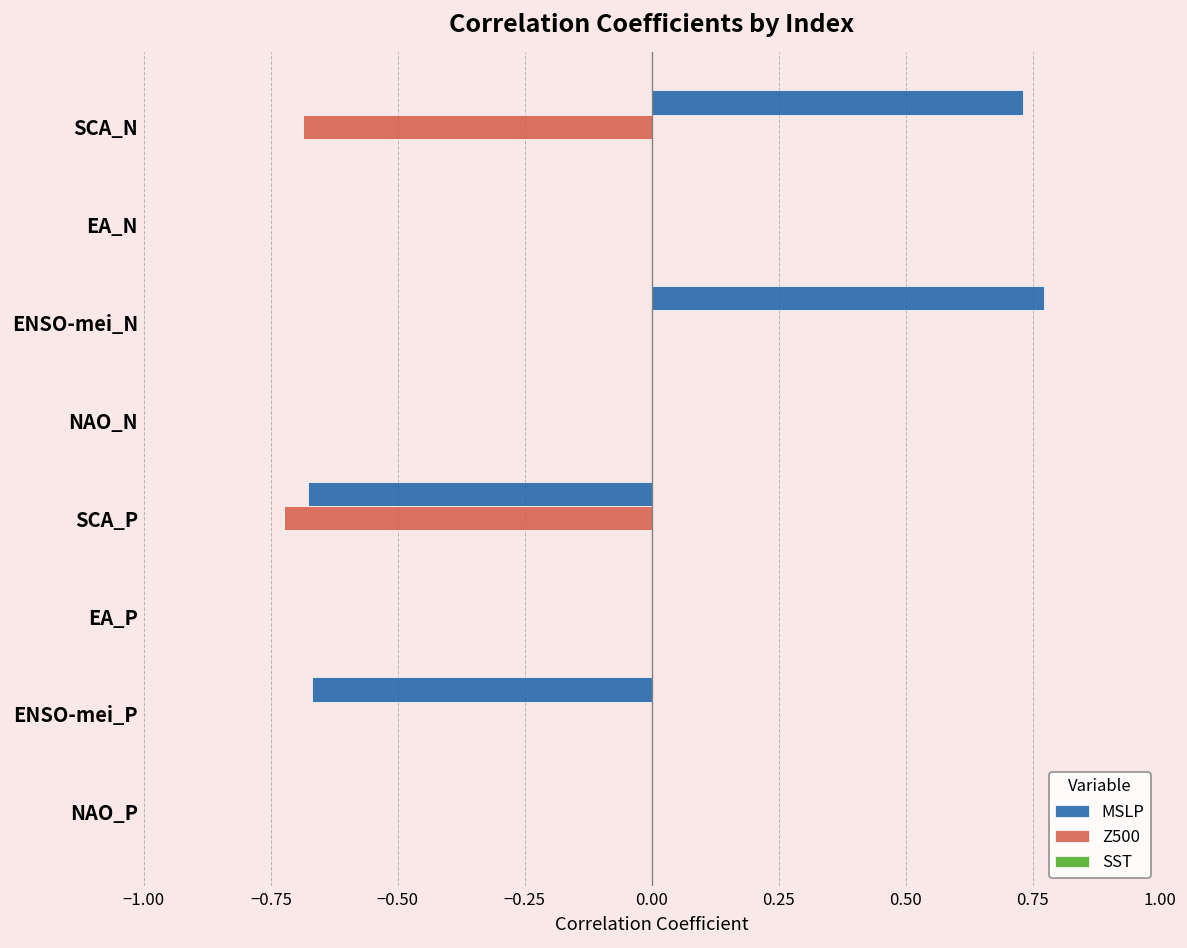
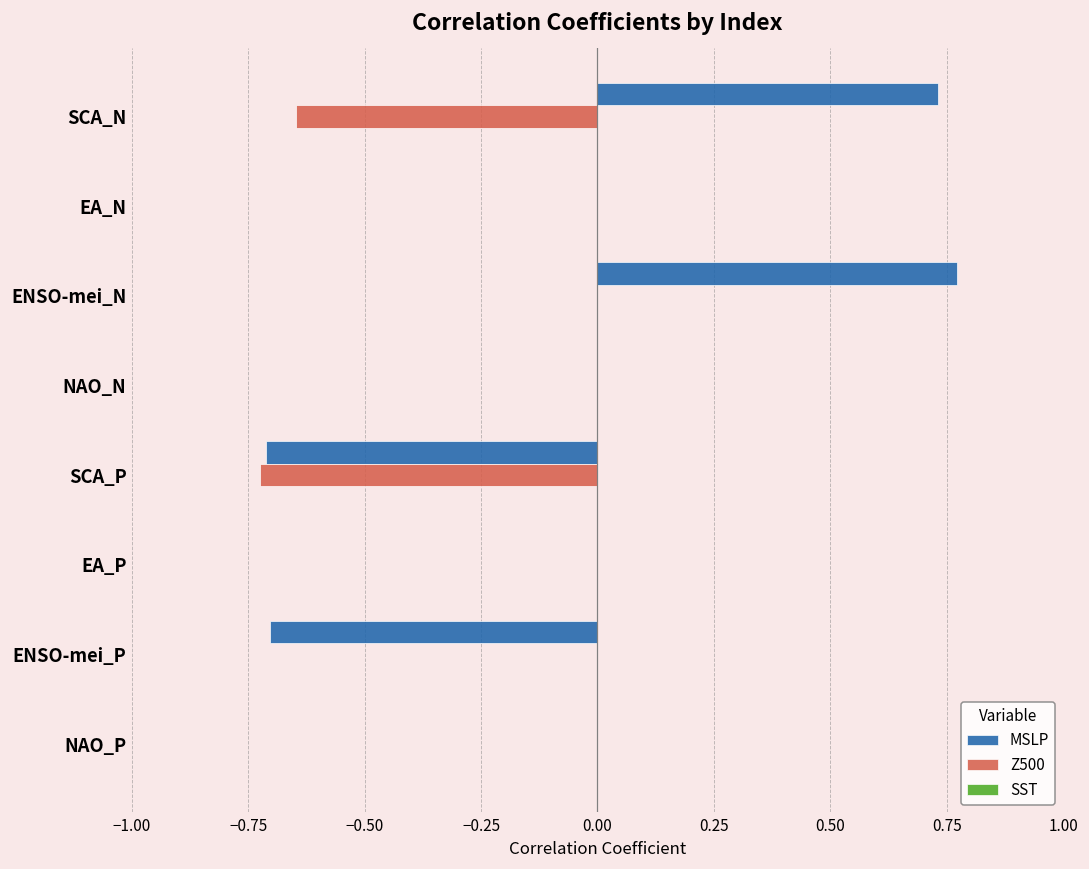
Z500, SCA_N: -0.69 -> -0.65
MSLP, SCA_P: -0.68 -> -0.71
MSLP, ENSO-mei_P: -0.67 -> -0.70
